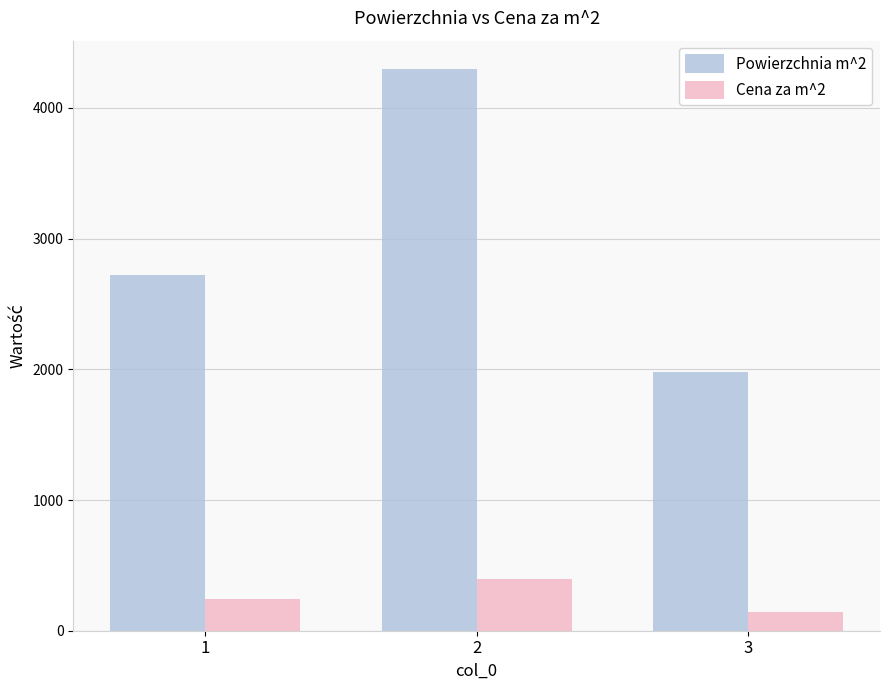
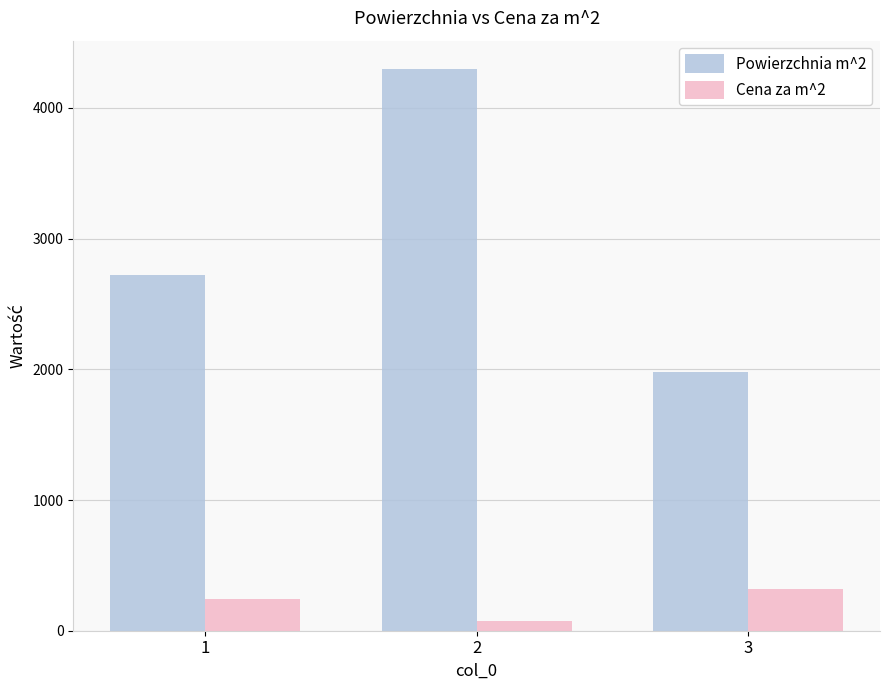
Cena za m^2, 2: 400 -> 70
Cena za m^2, 3: 140 -> 320
